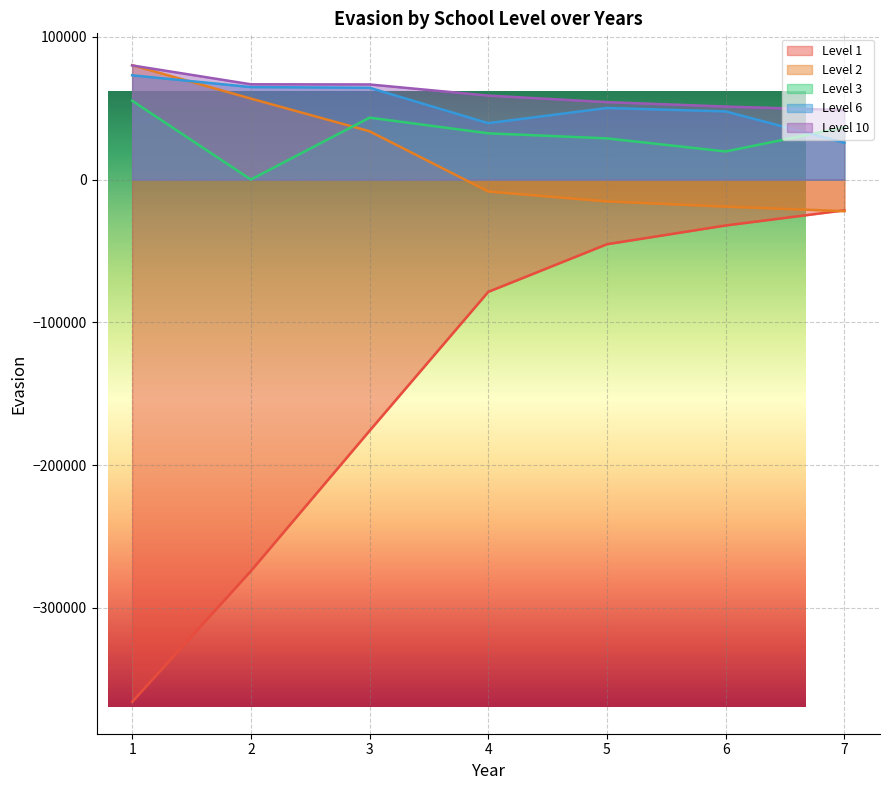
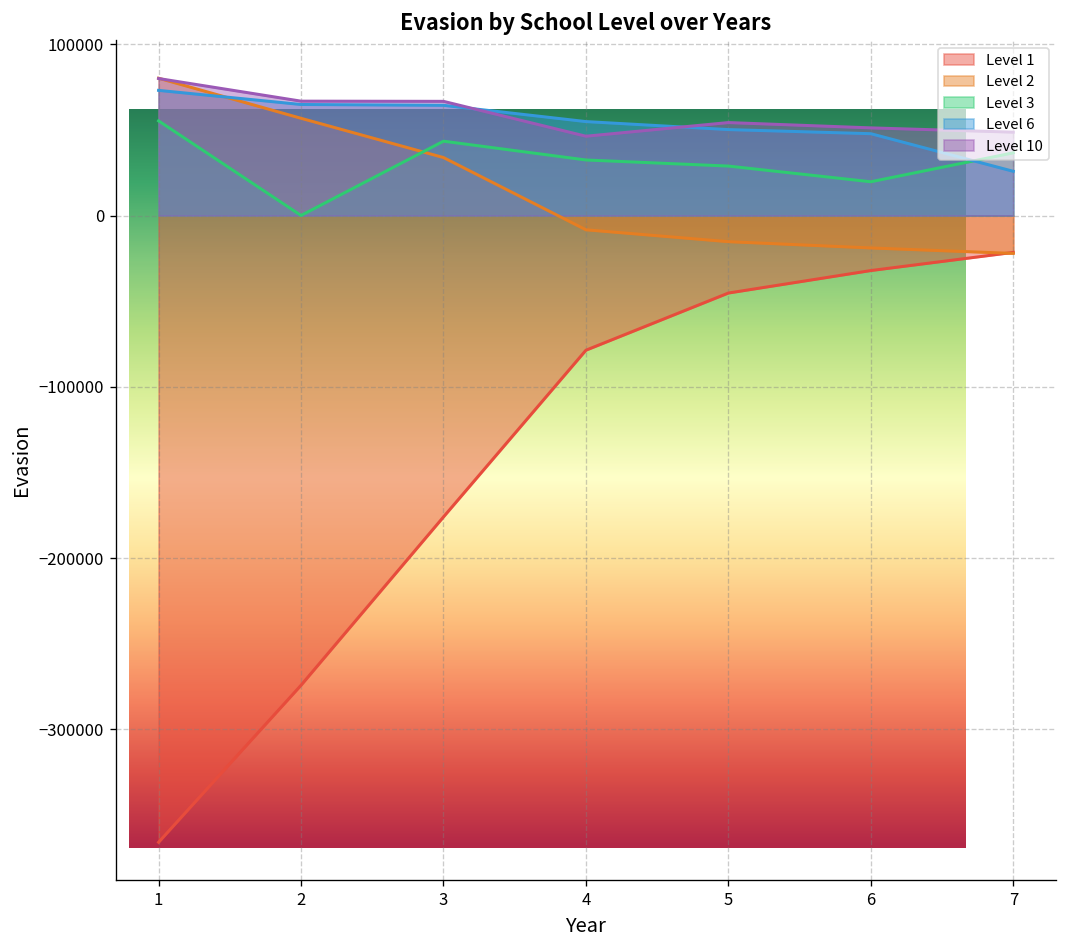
Evasion by School Level over Years, Level 6, 4: 40000 -> 55000
Evasion by School Level over Years, Level 10, 4: 59000 -> 46000
